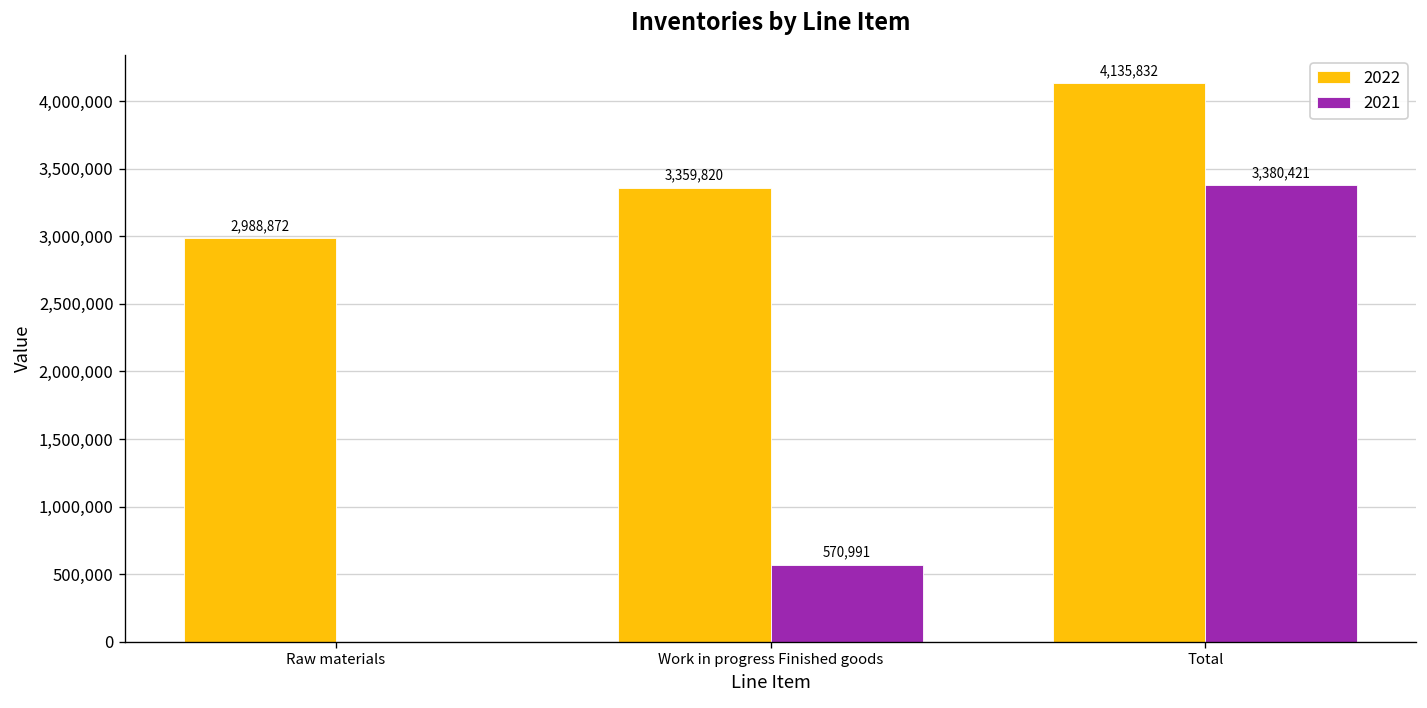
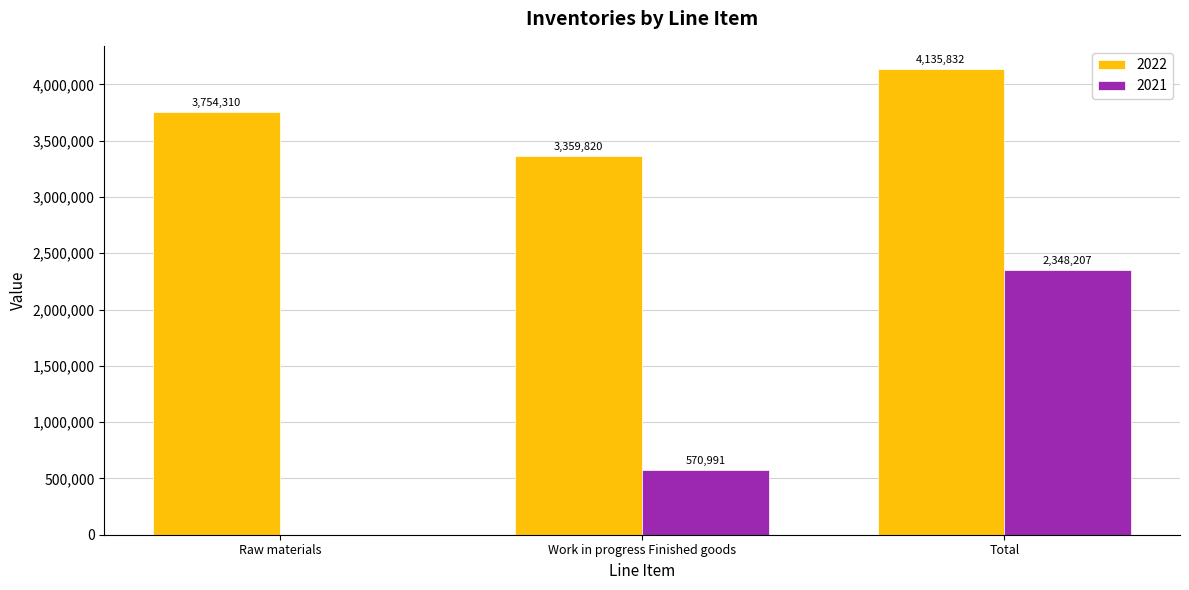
2022, Raw materials: 2,988,872 -> 3,754,310
2021, Total: 3,380,421 -> 2,348,207
